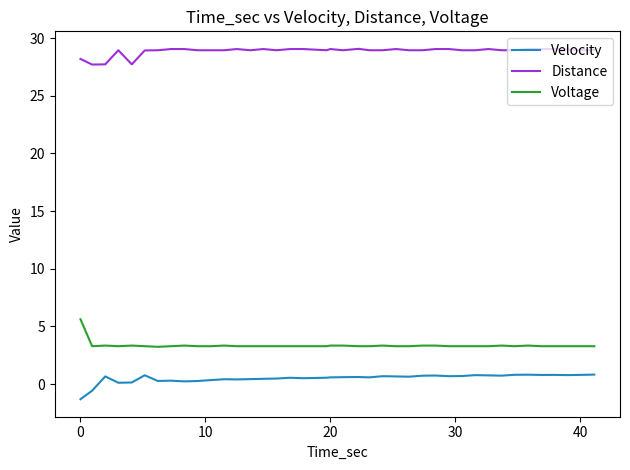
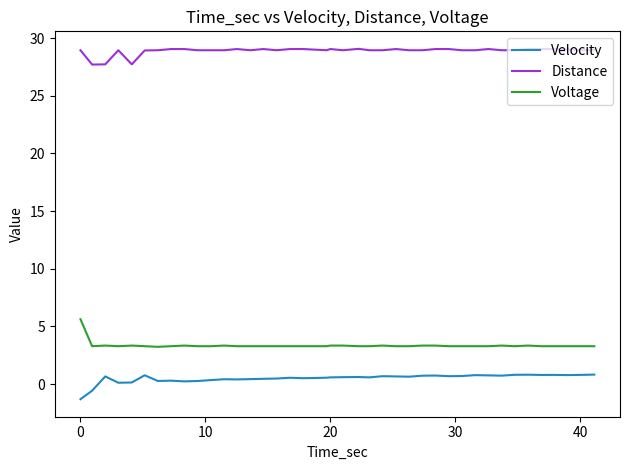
Distance, 0: 28.2 -> 28.9
